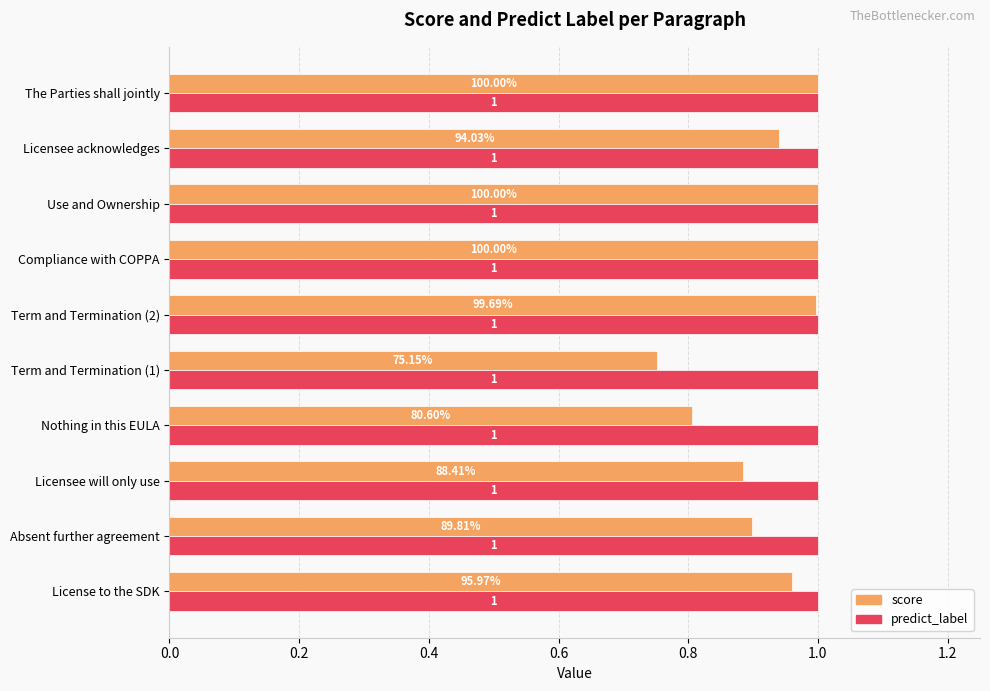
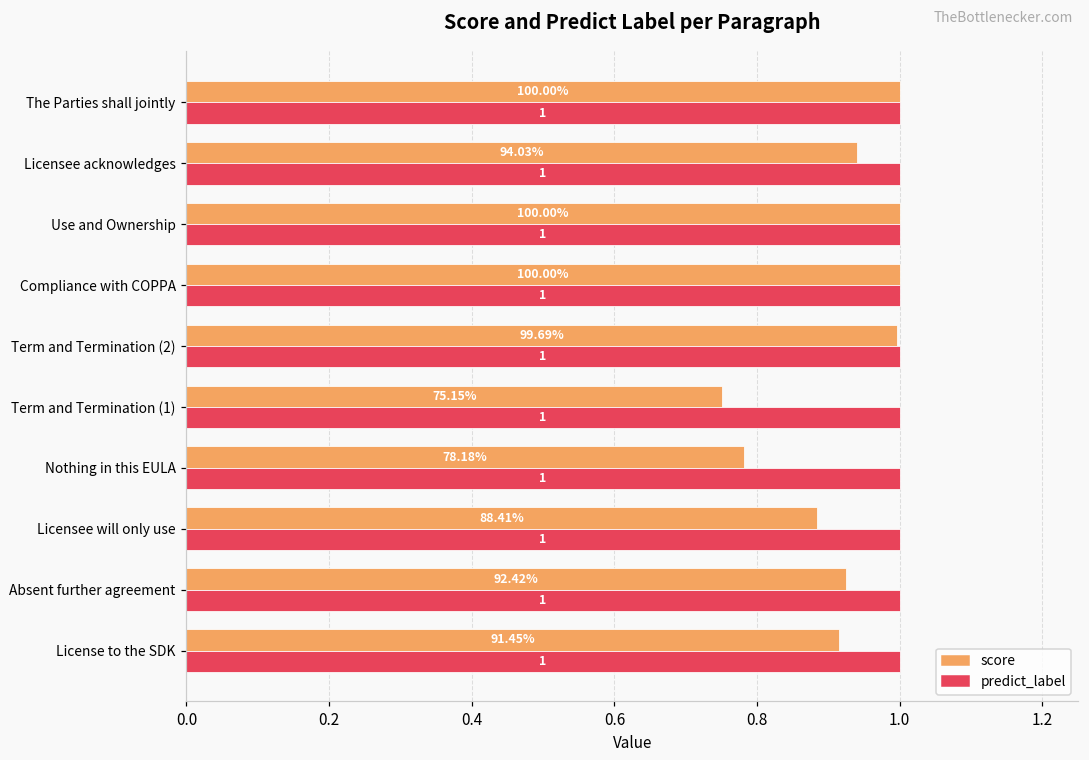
score, Nothing in this EULA: 80.60% -> 78.18%
score, Absent further agreement: 89.81% -> 92.42%
score, License to the SDK: 95.97% -> 91.45%
